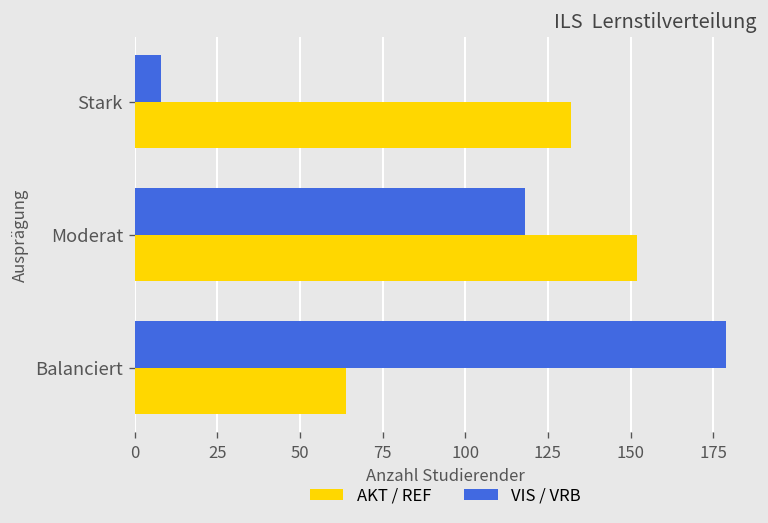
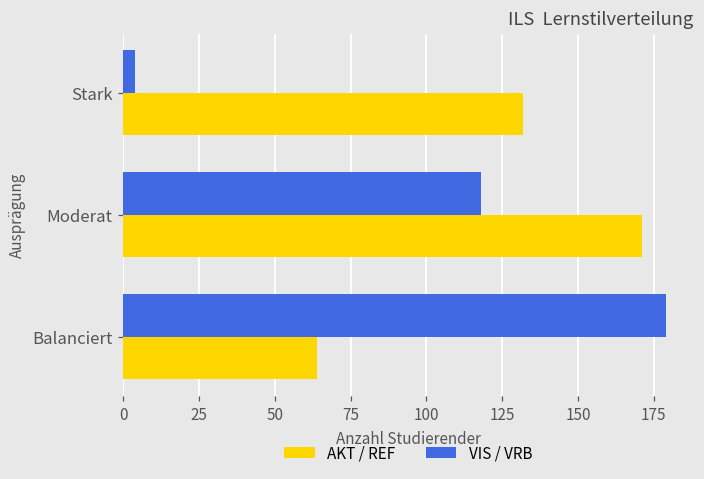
VIS / VRB, Stark: 8 -> 4
AKT / REF, Moderat: 152 -> 171
